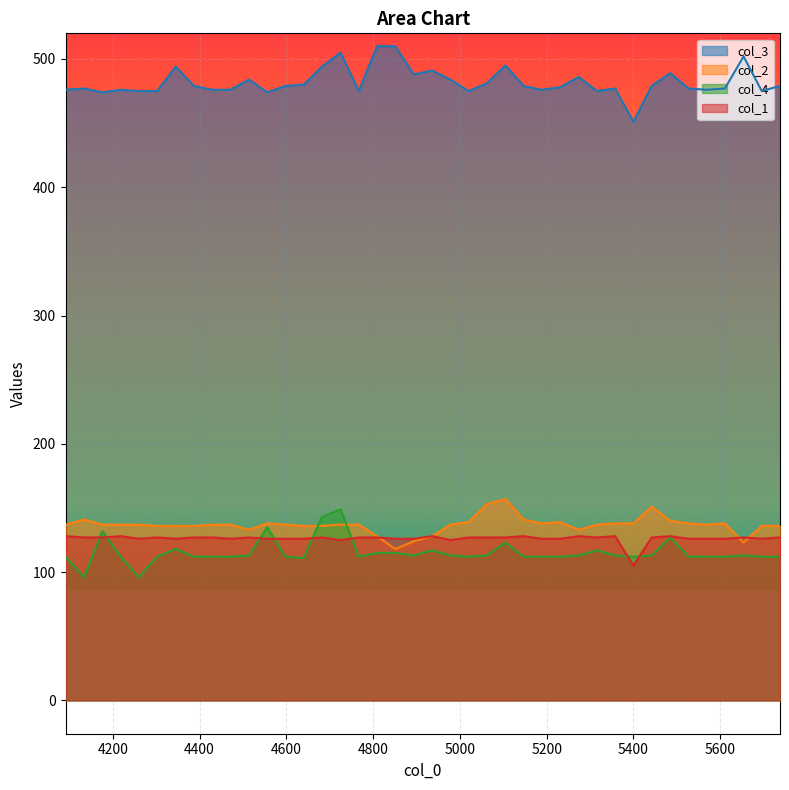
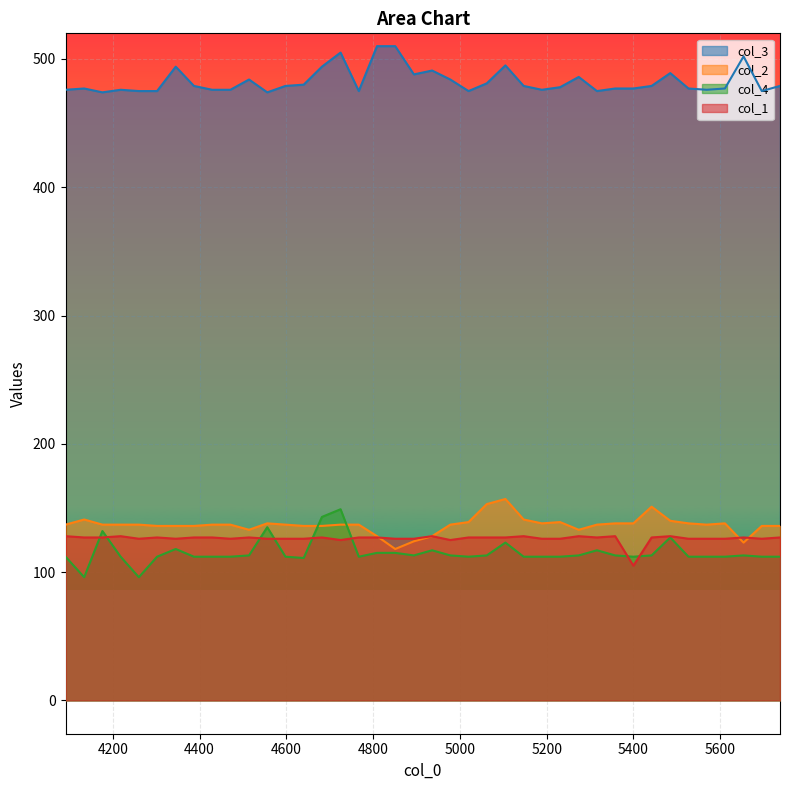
col_3, 5400: 451 -> 477
